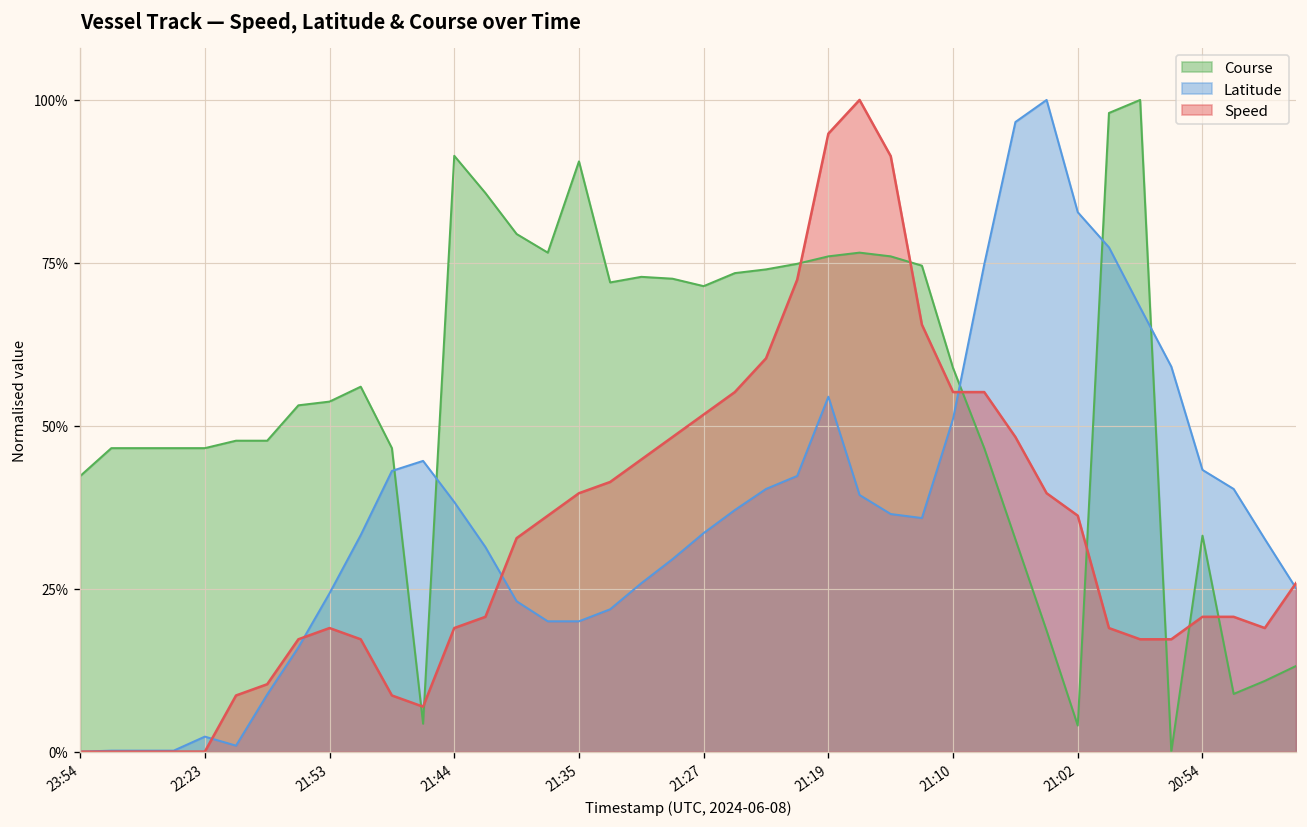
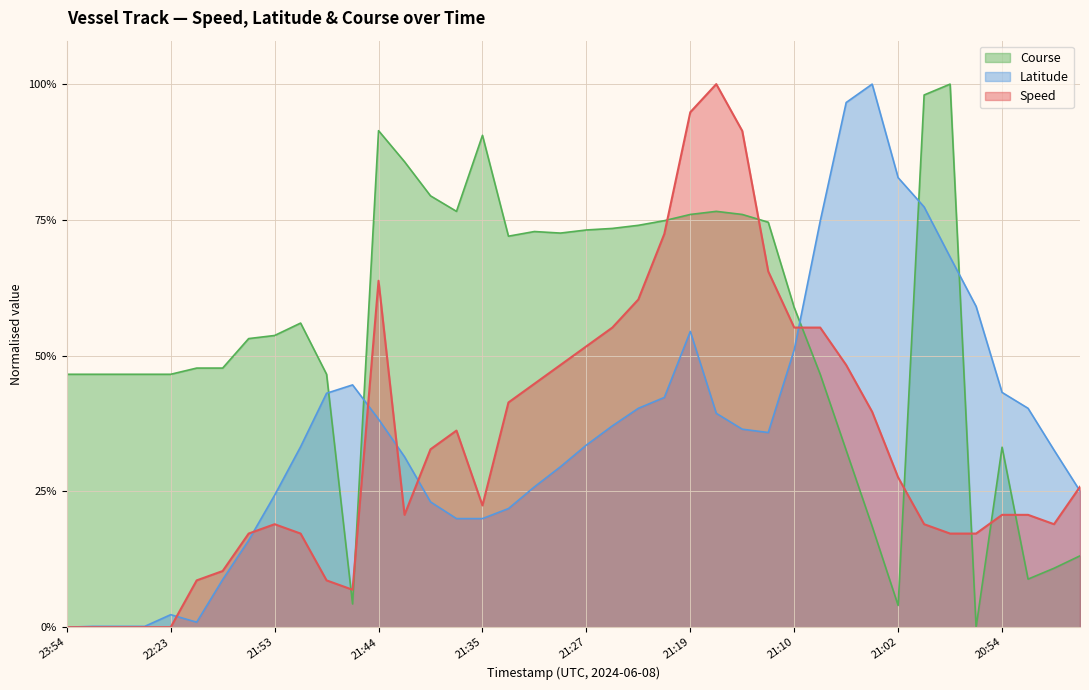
Course, 23:54: 42% -> 47%
Speed, 21:44: 19% -> 64%
Speed, 21:35: 40% -> 22%
Course, 21:27: 71% -> 73%
Speed, 21:02: 36% -> 28%
